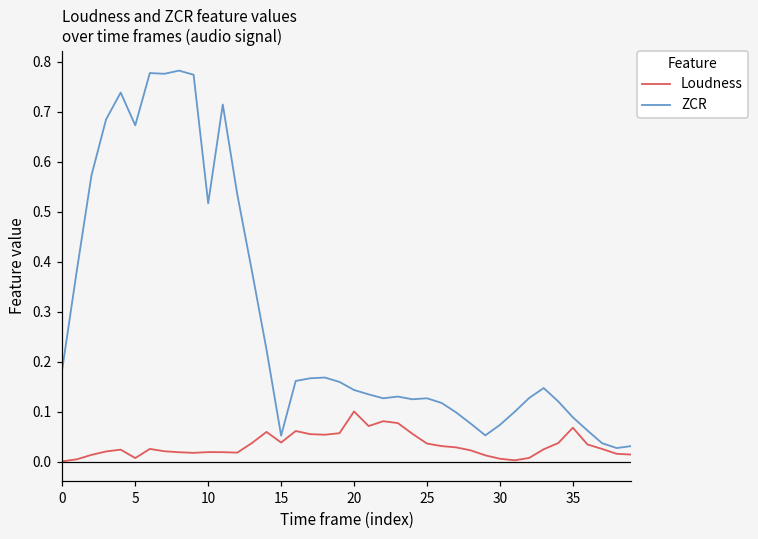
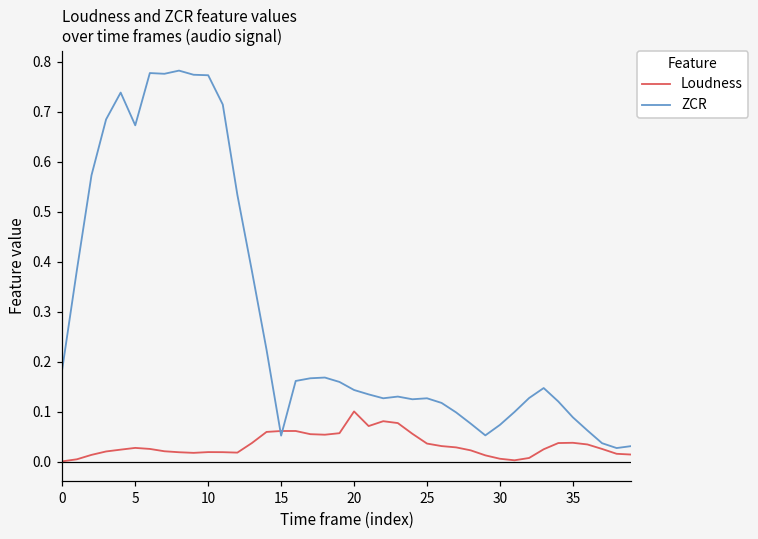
Loudness, 5: 0.01 -> 0.03
ZCR, 10: 0.52 -> 0.77
Loudness, 15: 0.04 -> 0.06
Loudness, 35: 0.07 -> 0.04
